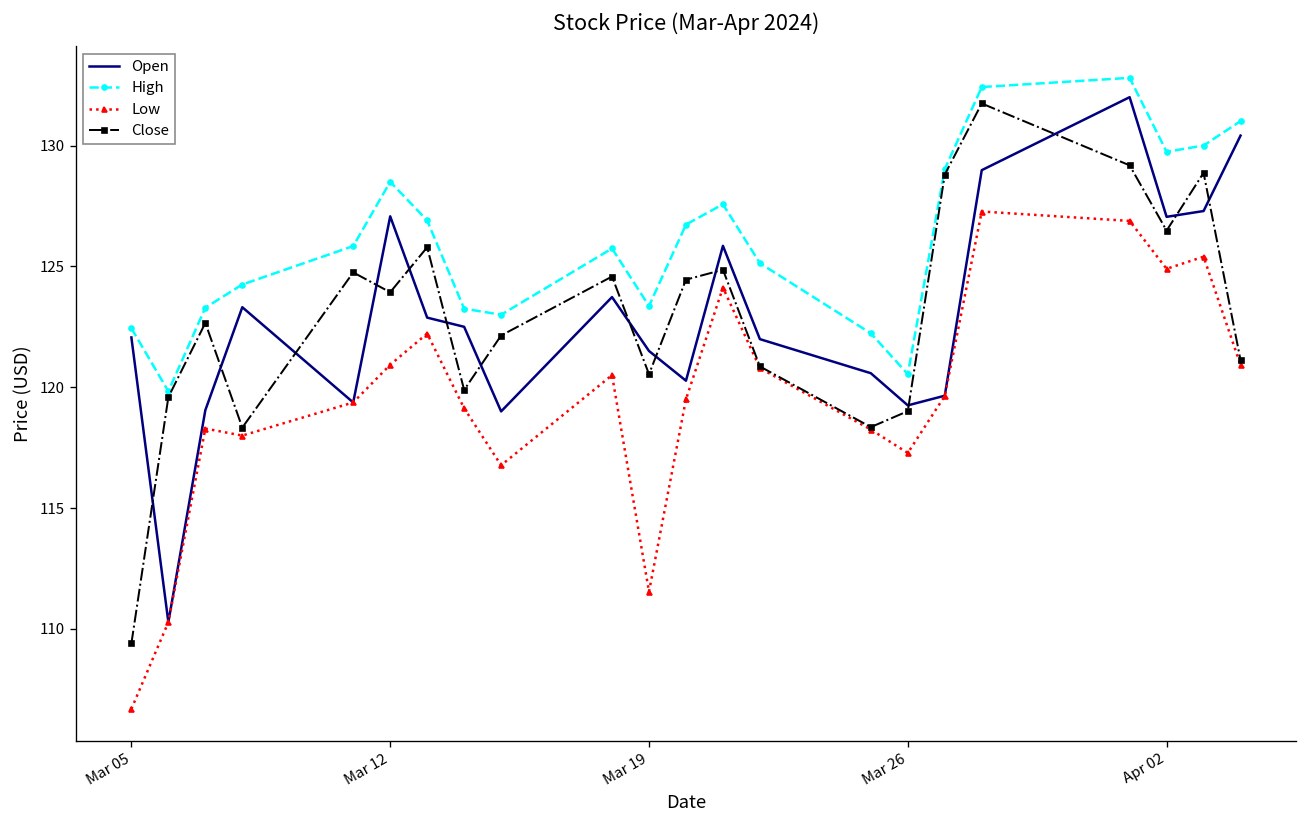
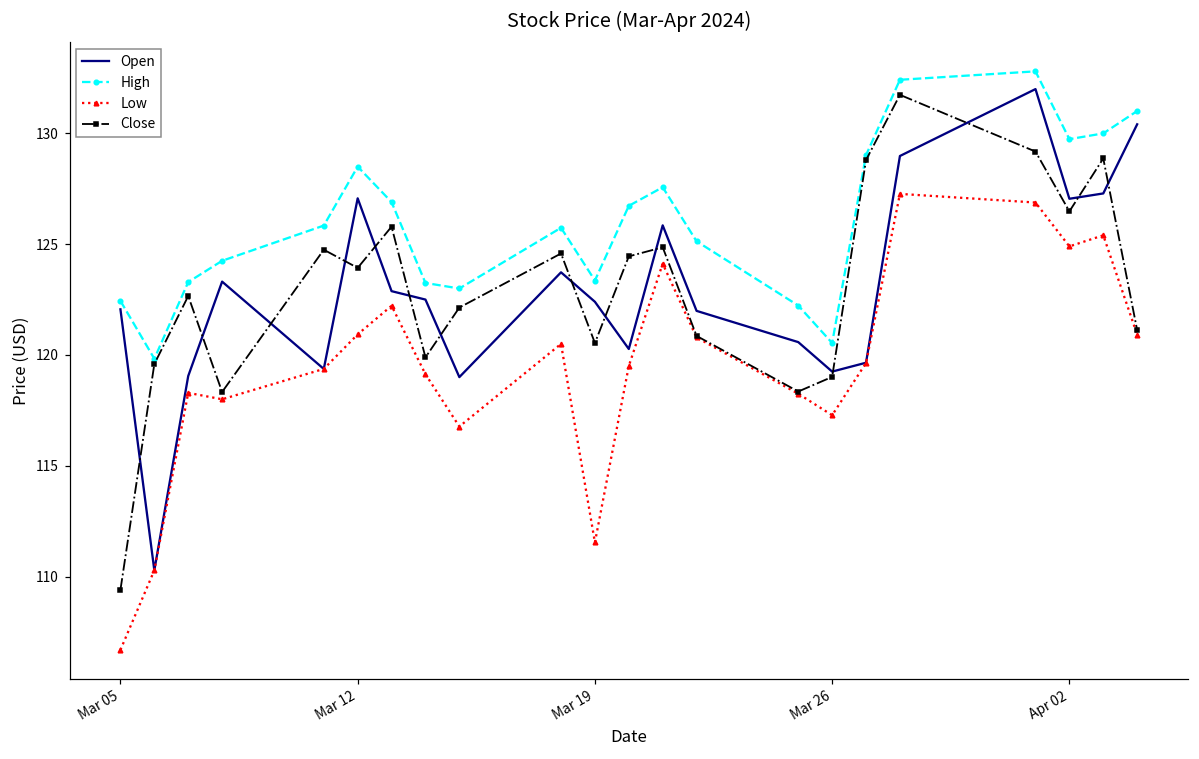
Open, Mar 19: 121.5 -> 122.4
